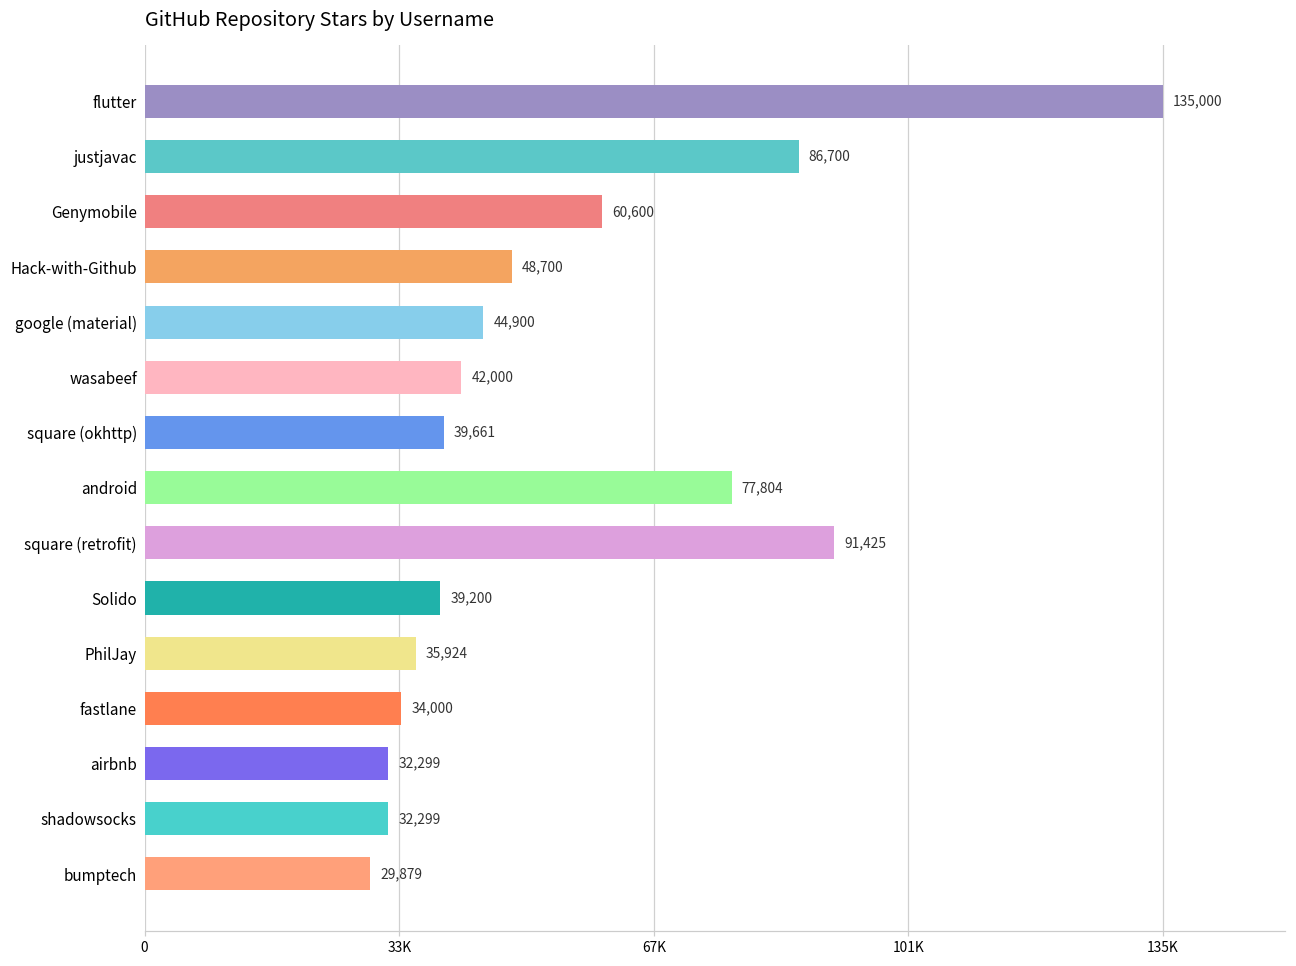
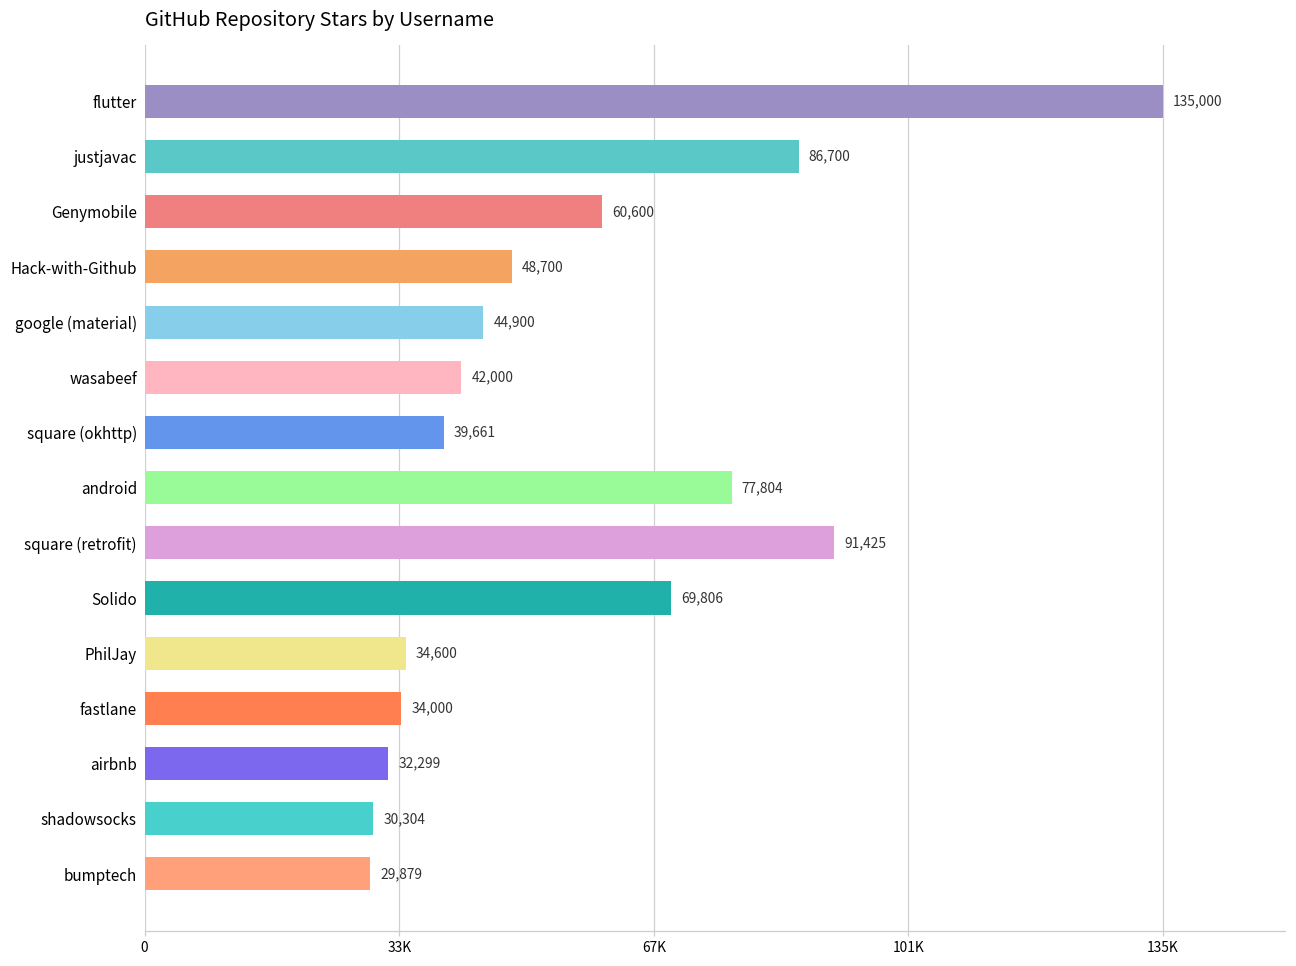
Solido: 39,200 -> 69,806
PhilJay: 35,924 -> 34,600
shadowsocks: 32,299 -> 30,304
